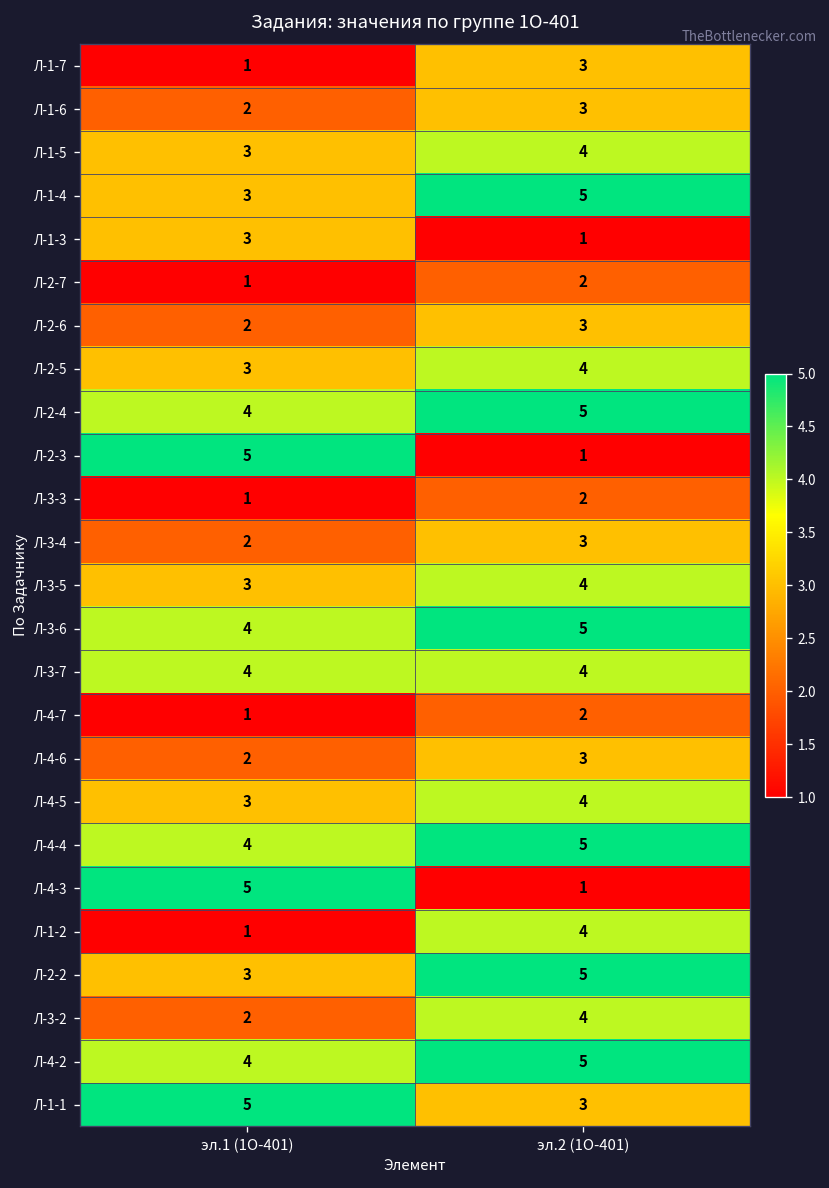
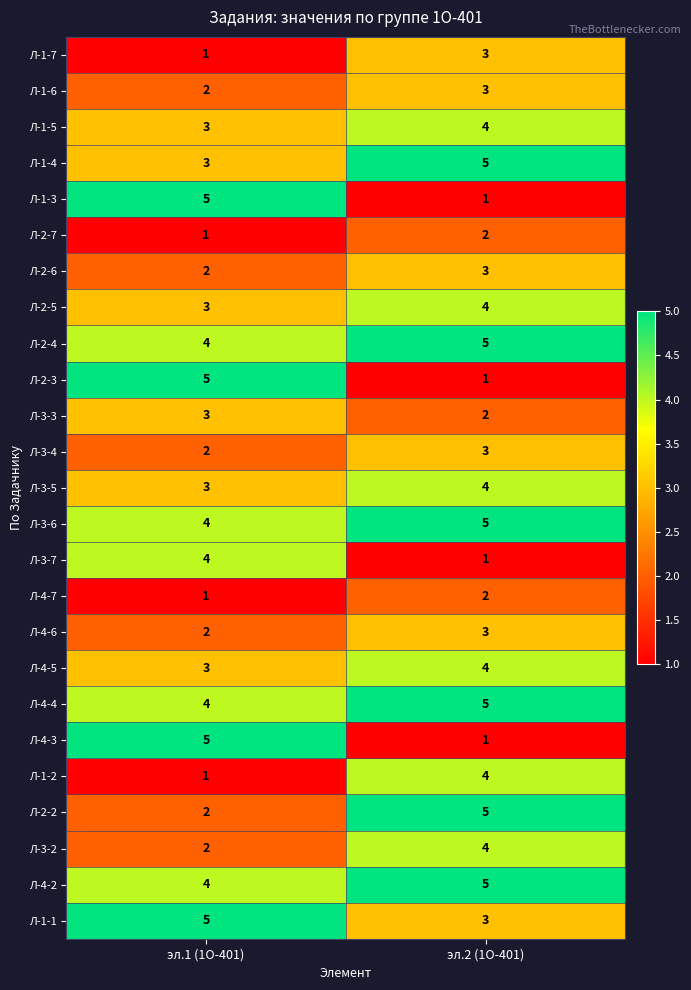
Л-1-3, эл.1 (1О-401): 3 -> 5
Л-3-3, эл.1 (1О-401): 1 -> 3
Л-3-7, эл.2 (1О-401): 4 -> 1
Л-2-2, эл.1 (1О-401): 3 -> 2
